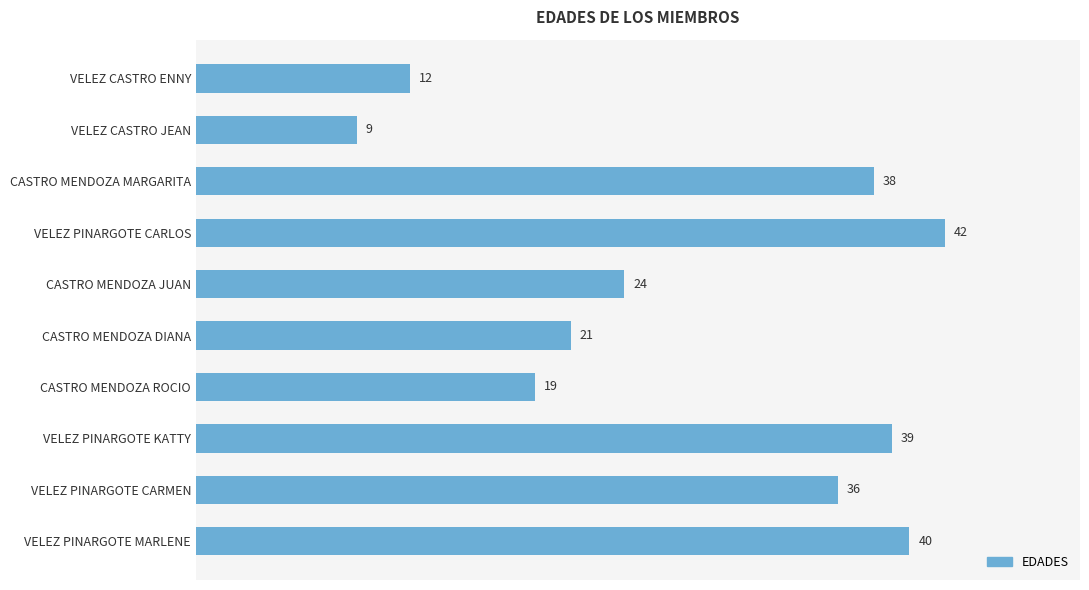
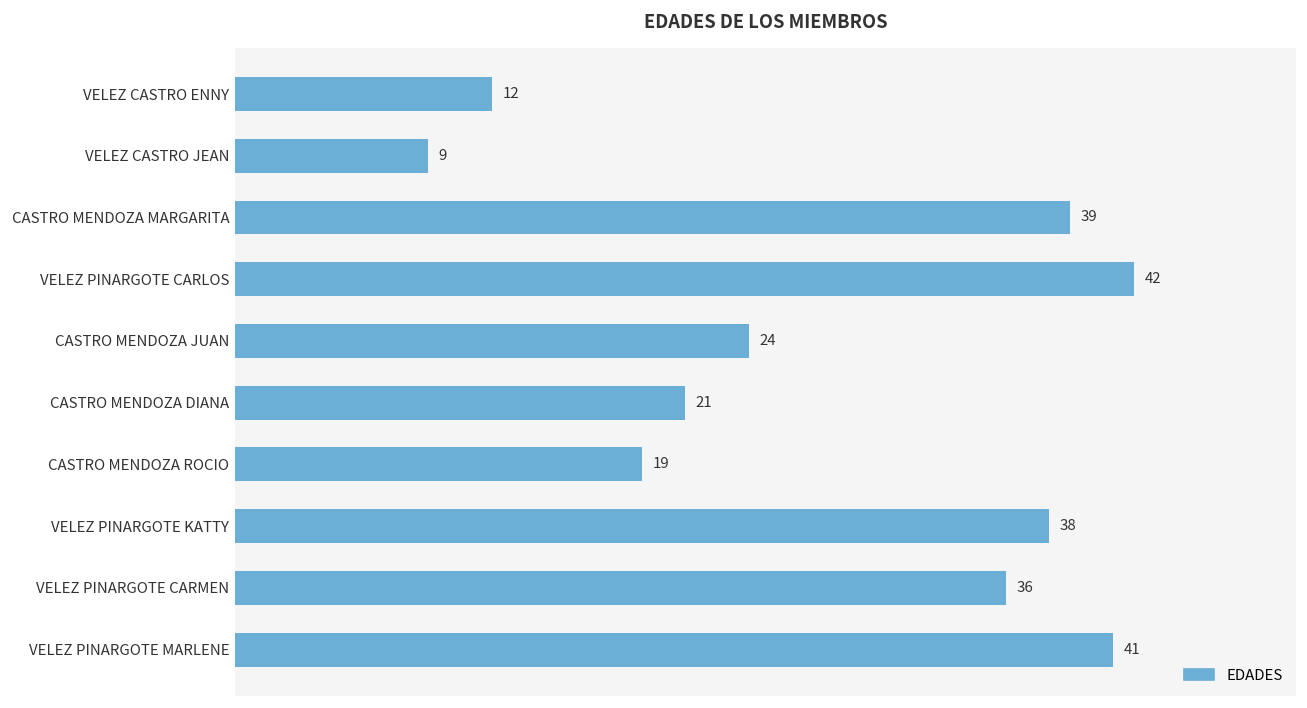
CASTRO MENDOZA MARGARITA: 38 -> 39
VELEZ PINARGOTE KATTY: 39 -> 38
VELEZ PINARGOTE MARLENE: 40 -> 41
